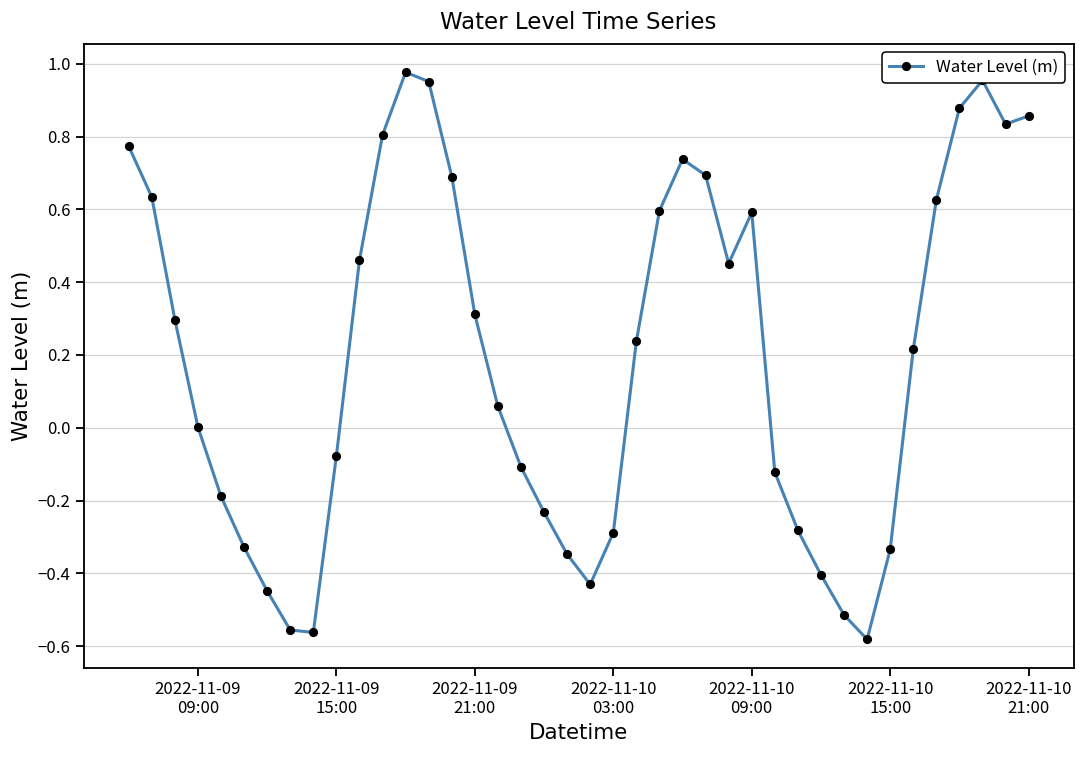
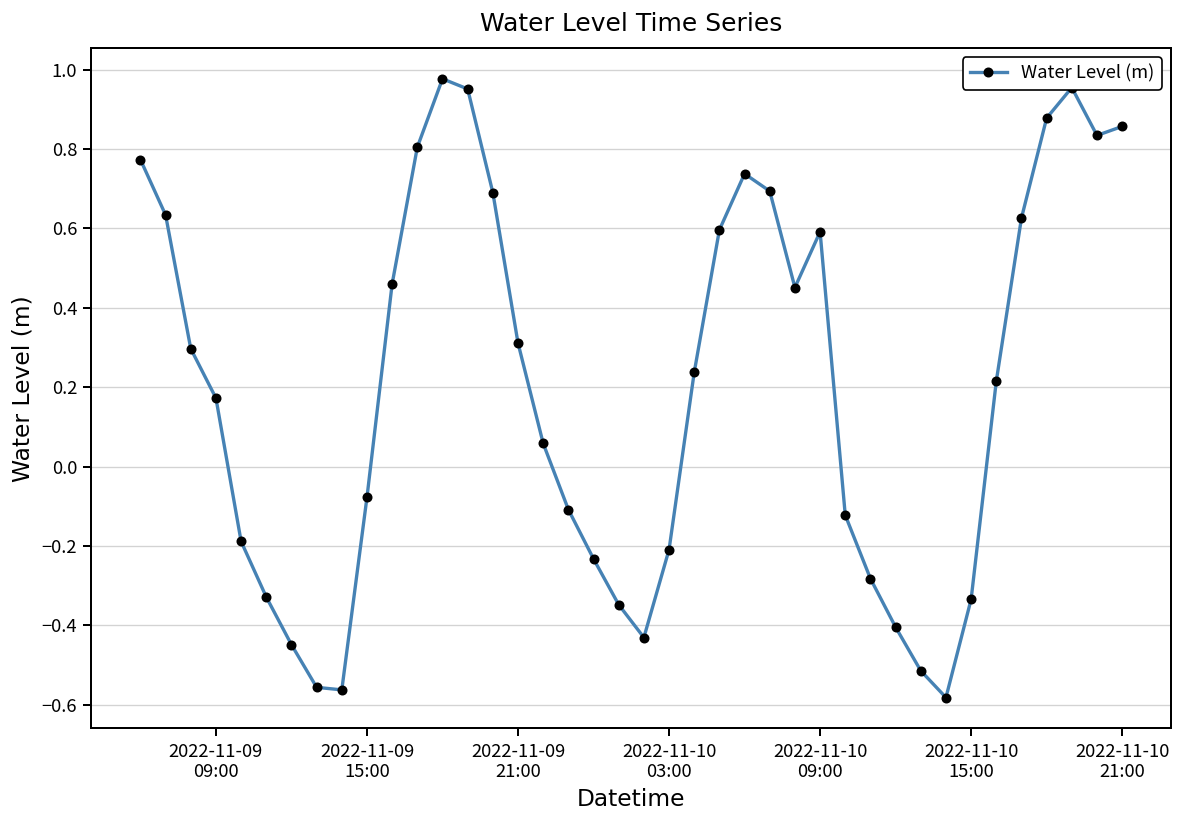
2022-11-09 09:00: 0.00 -> 0.17
2022-11-10 03:00: -0.29 -> -0.21
